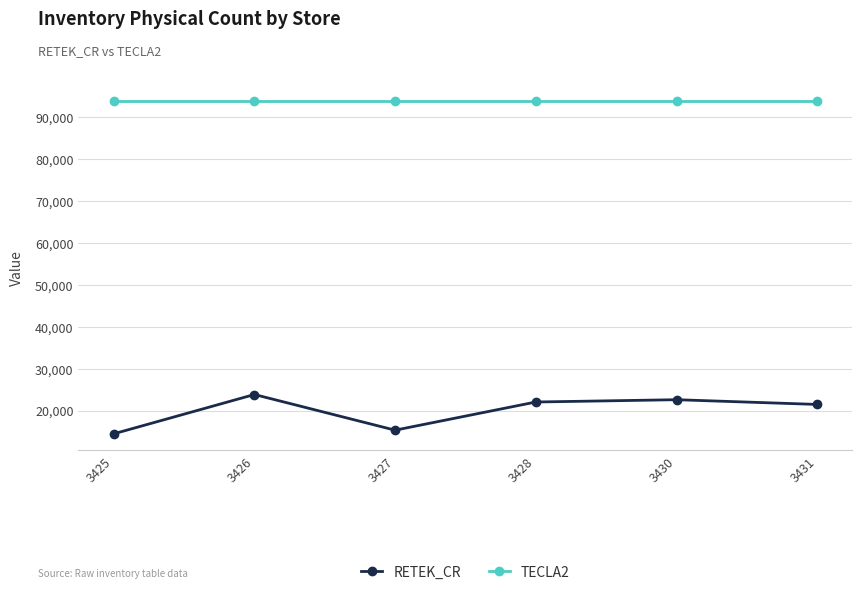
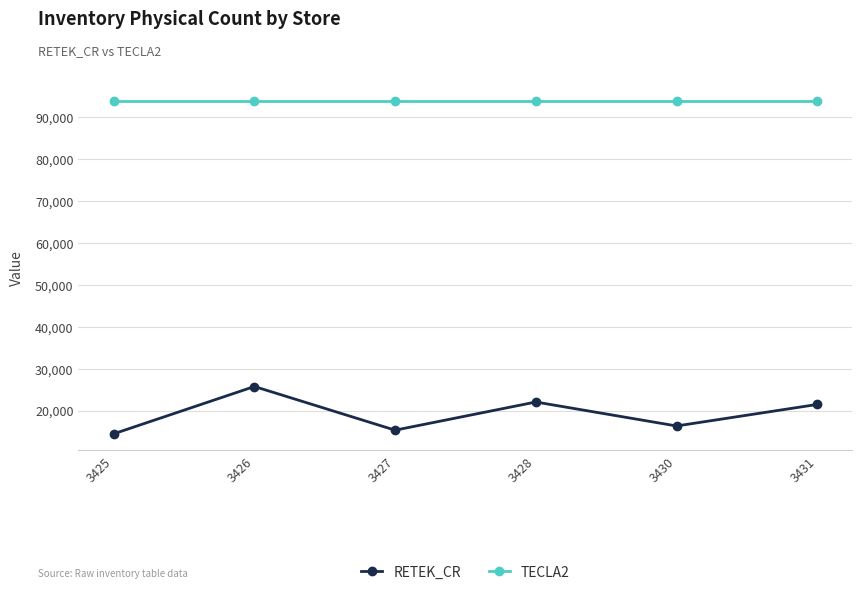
RETEK_CR, 3426: 24,000 -> 26,000
RETEK_CR, 3430: 23,000 -> 16,000
